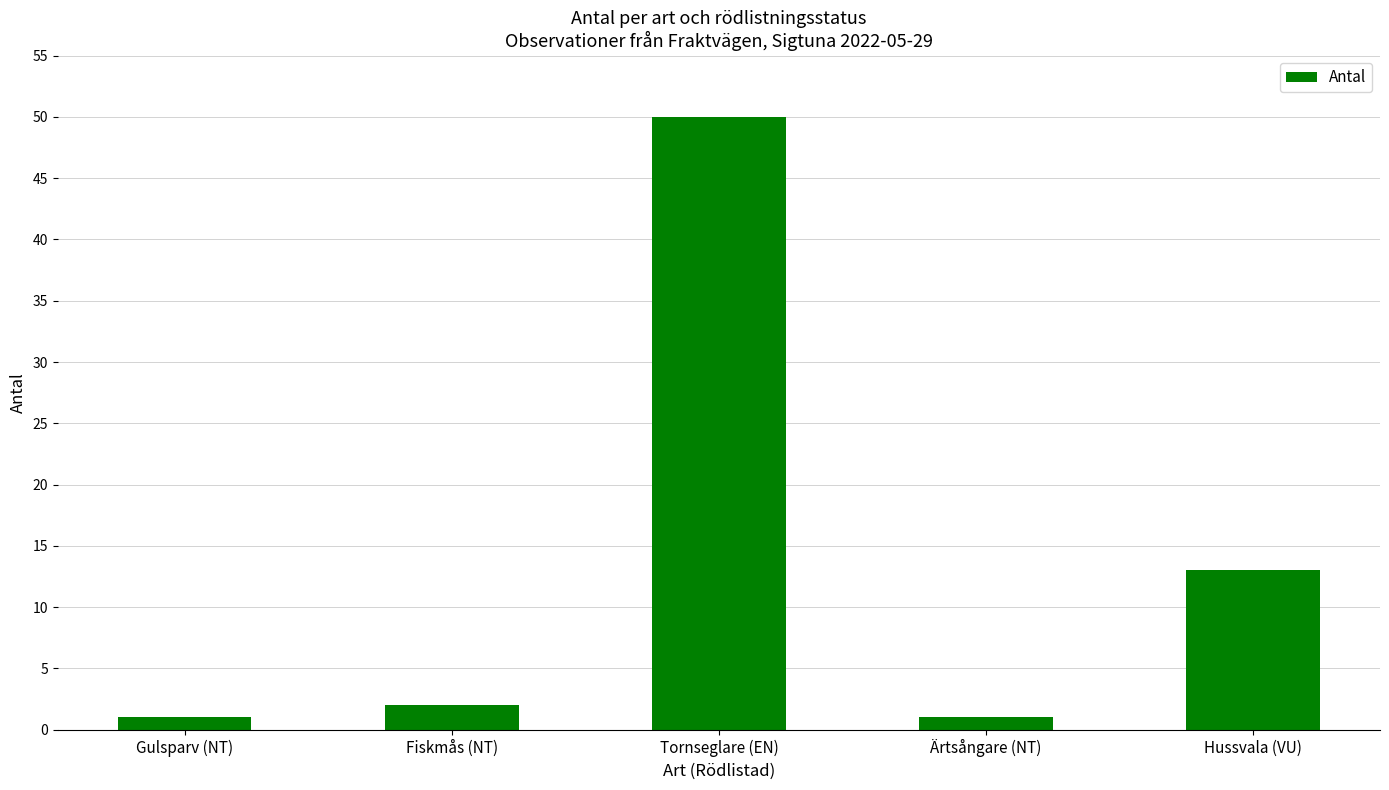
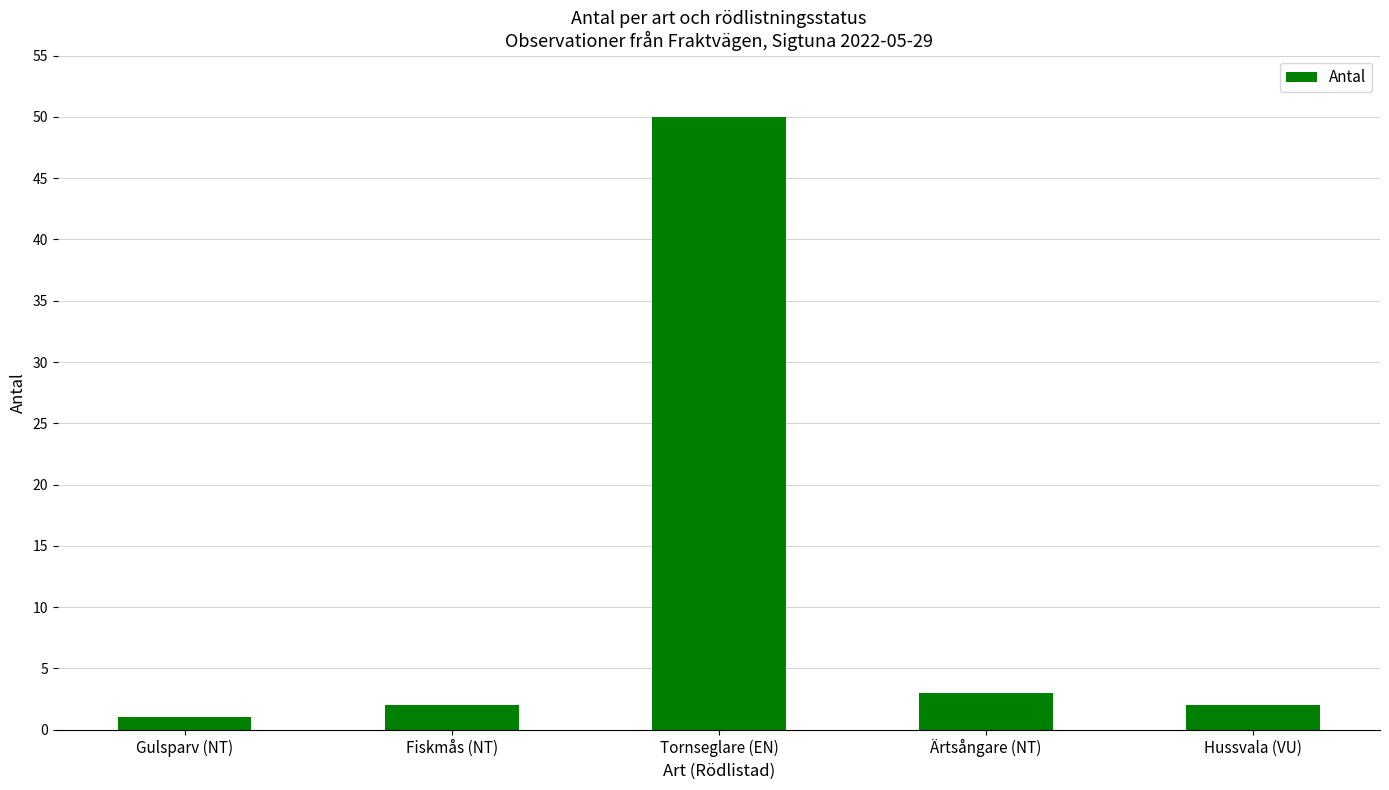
Ärtsångare (NT): 1 -> 3
Hussvala (VU): 13 -> 2
